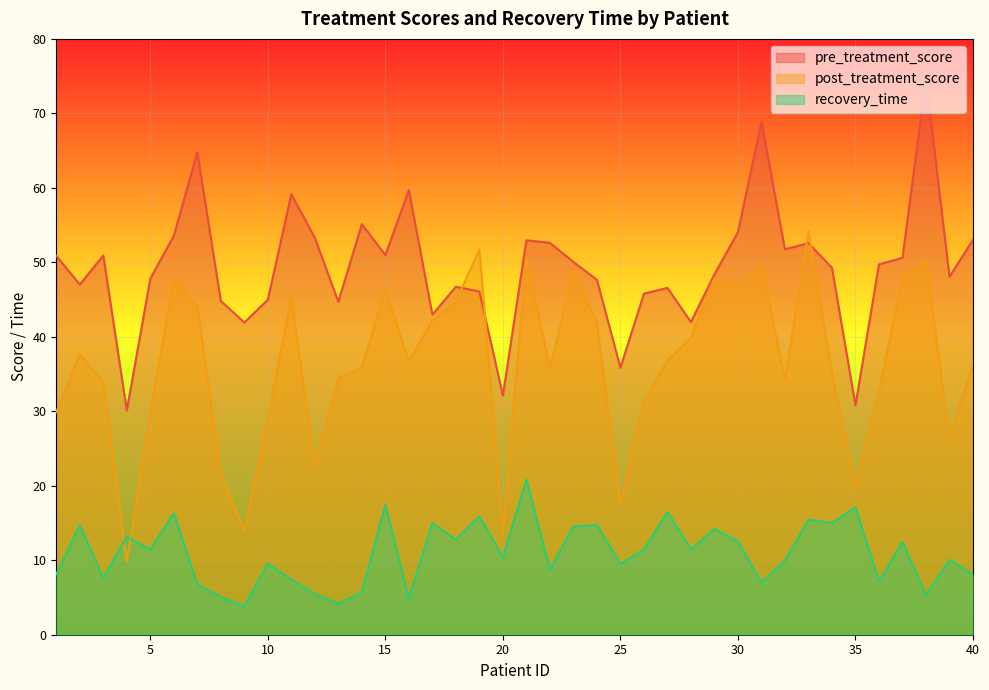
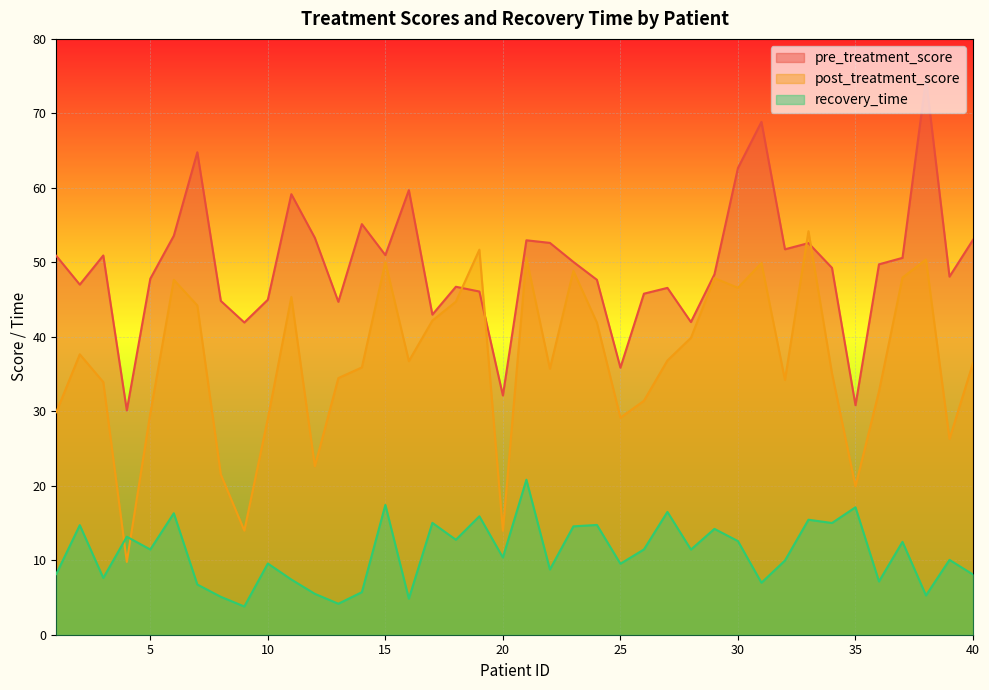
post_treatment_score, 15: 46 -> 50
post_treatment_score, 25: 18 -> 29
pre_treatment_score, 30: 54 -> 63
